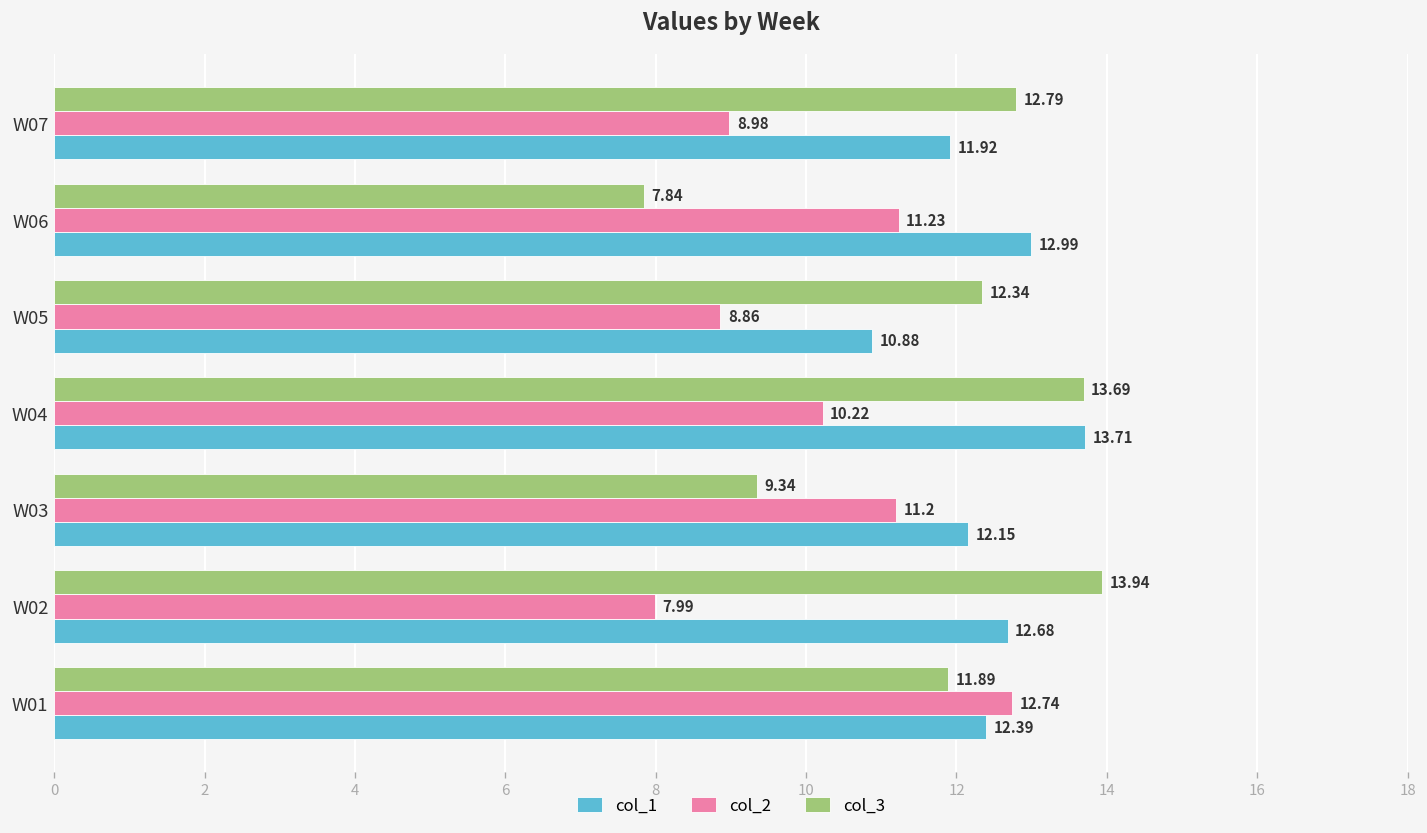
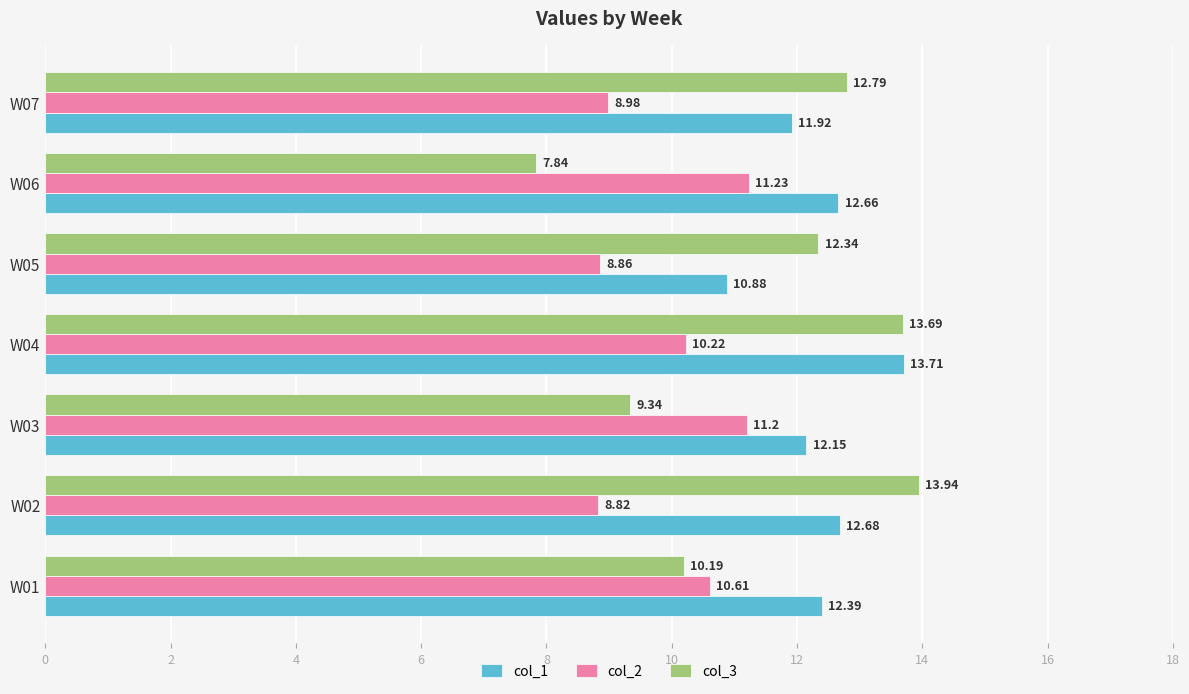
col_1, W06: 12.99 -> 12.66
col_2, W02: 7.99 -> 8.82
col_3, W01: 11.89 -> 10.19
col_2, W01: 12.74 -> 10.61
